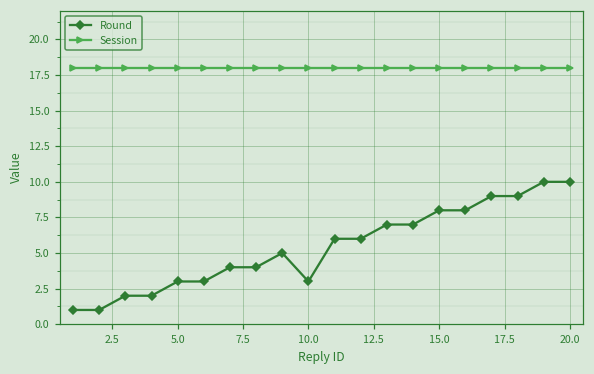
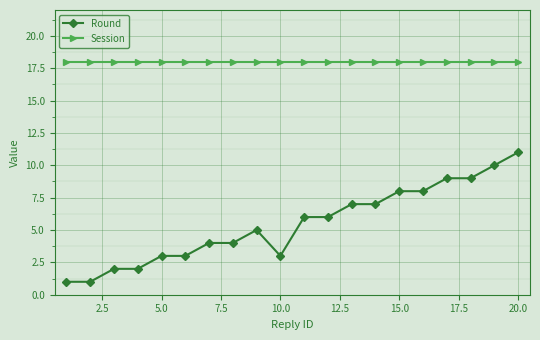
Round, 20.0: 10 -> 11
